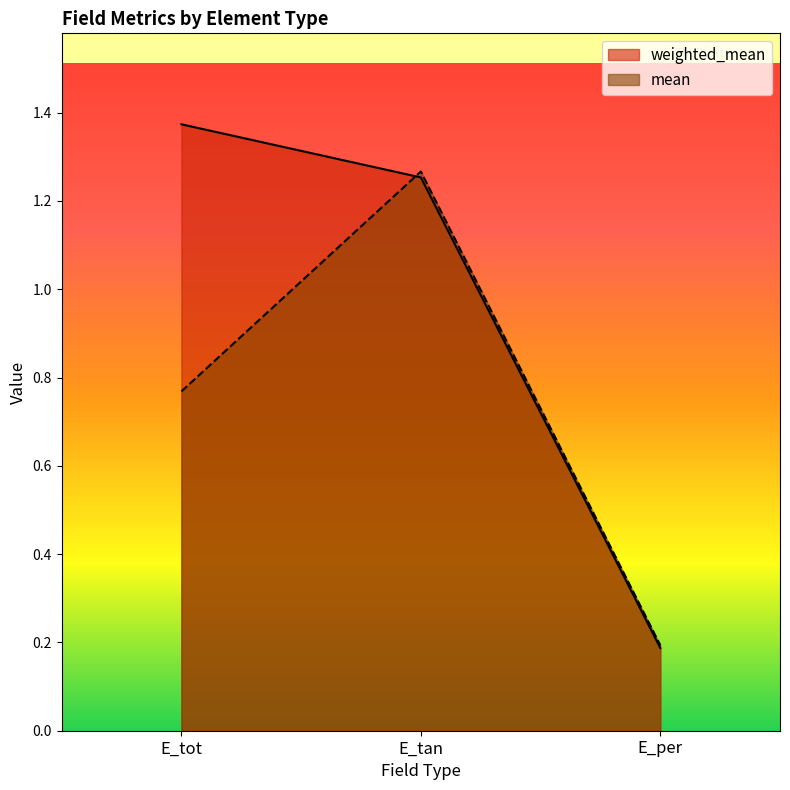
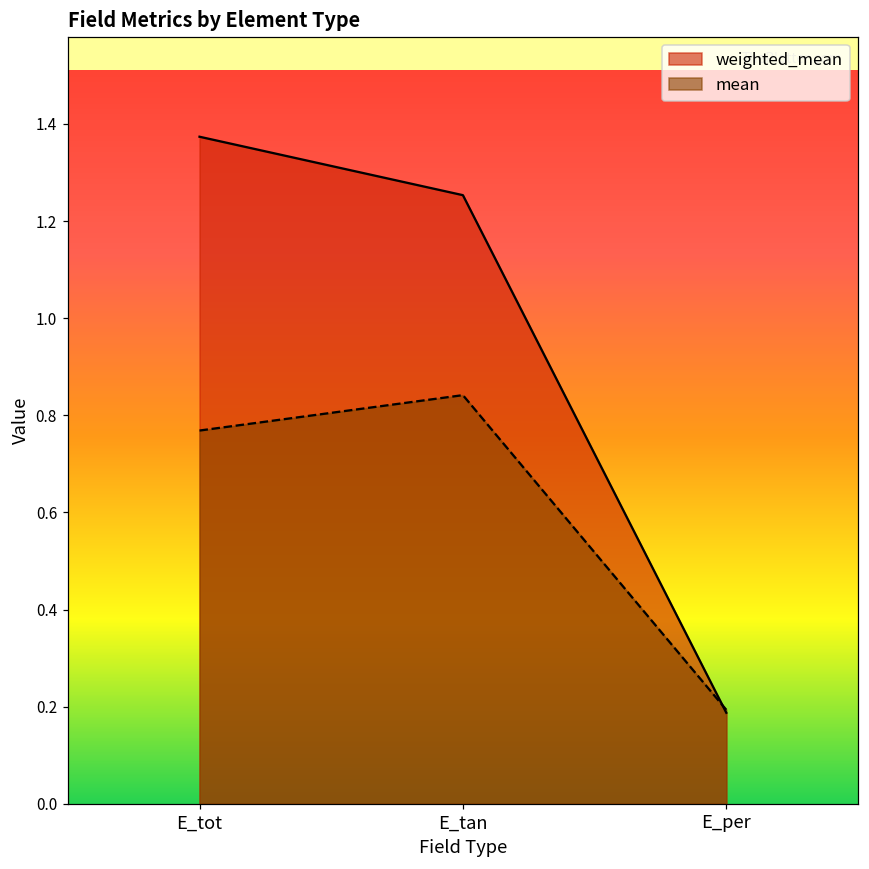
mean, E_tan: 1.27 -> 0.84
